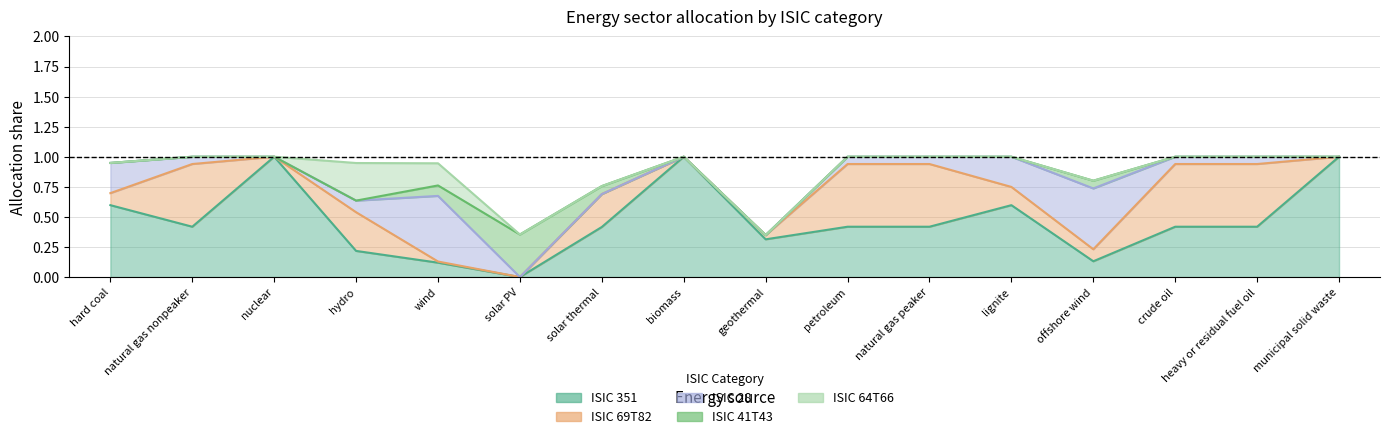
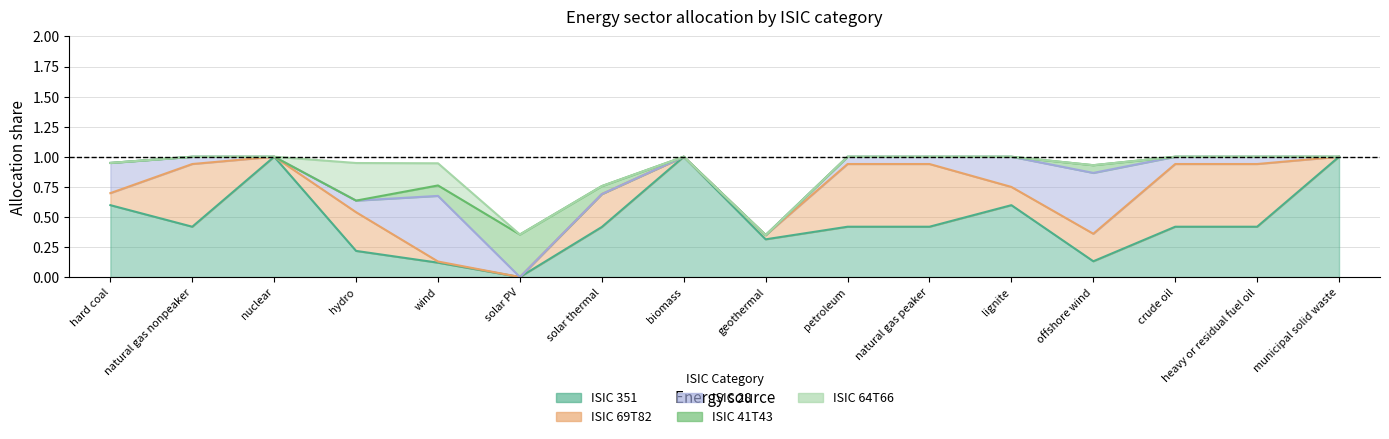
ISIC 69T82, offshore wind: 0.10 -> 0.23
